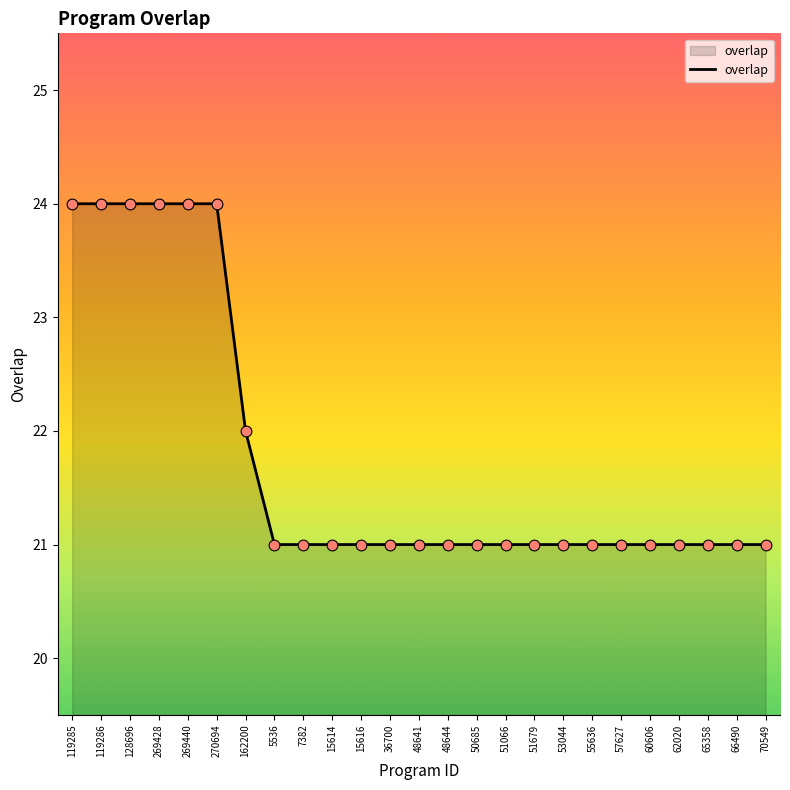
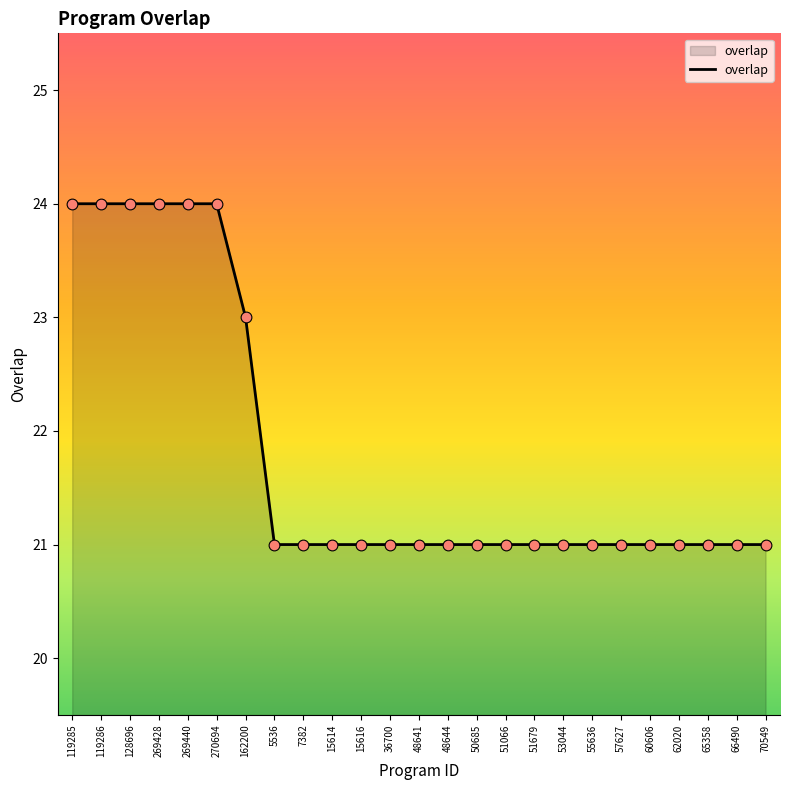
162200: 22 -> 23
